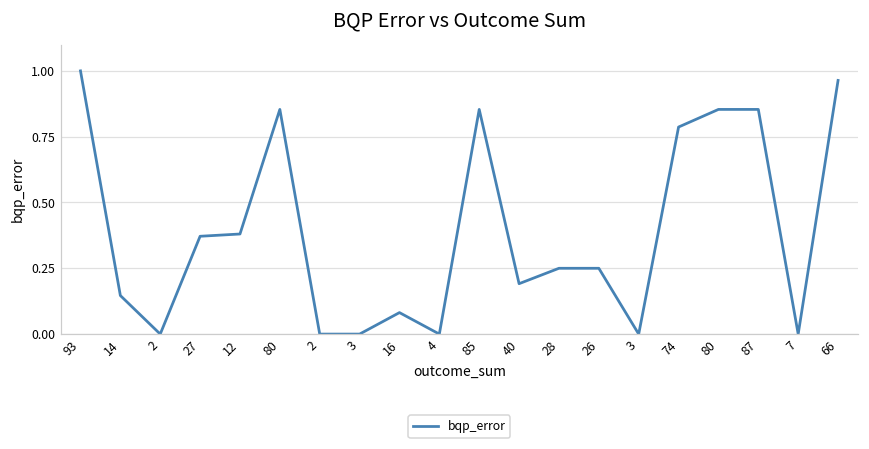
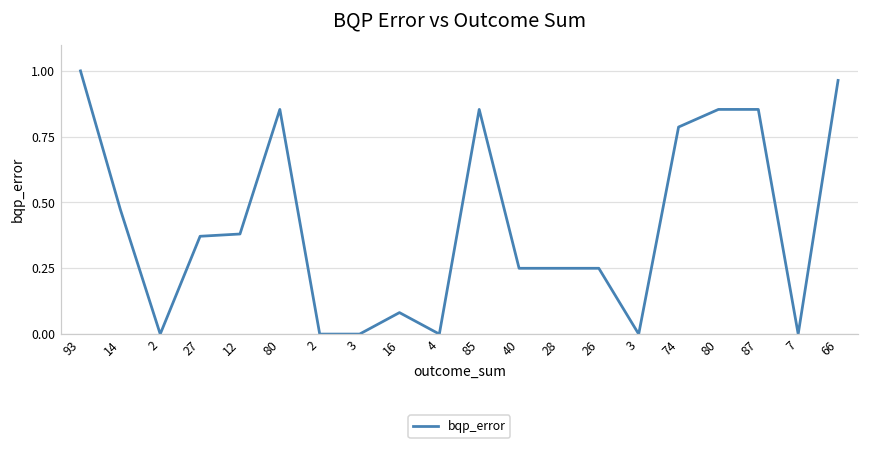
14: 0.15 -> 0.47
40: 0.19 -> 0.25
